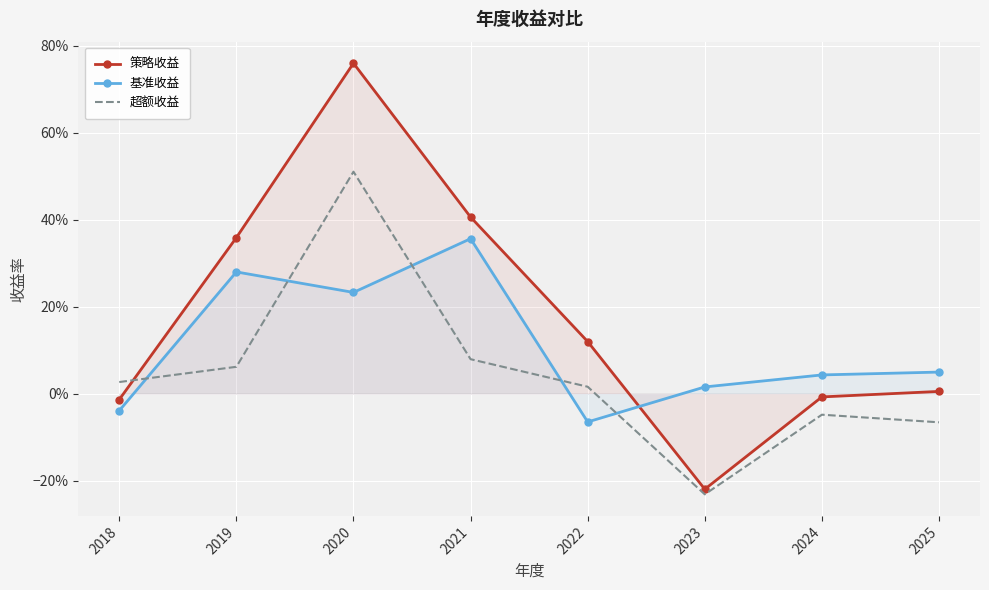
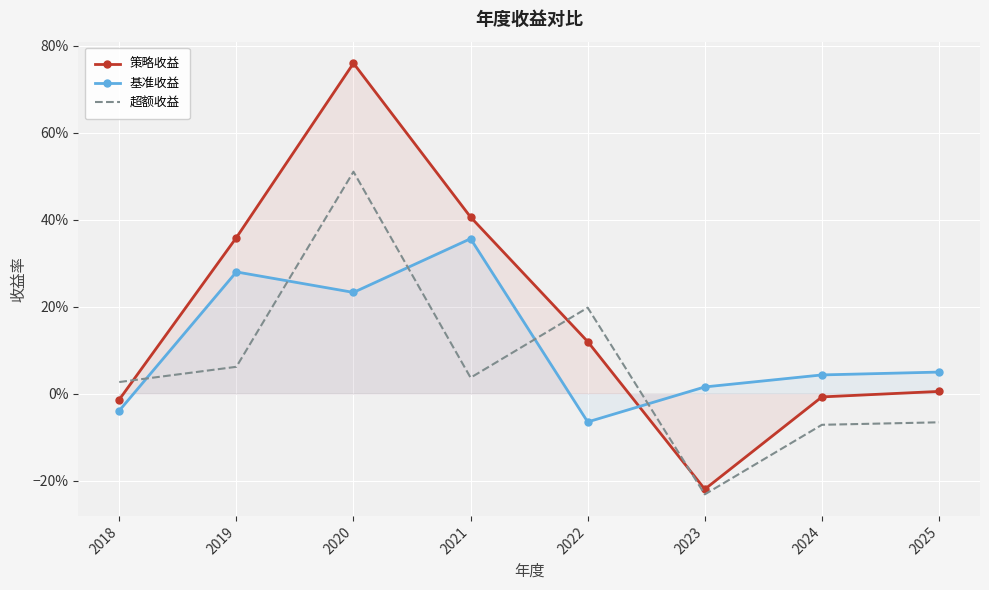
超额收益, 2021: 8% -> 4%
超额收益, 2022: 2% -> 20%
超额收益, 2024: -5% -> -7%
